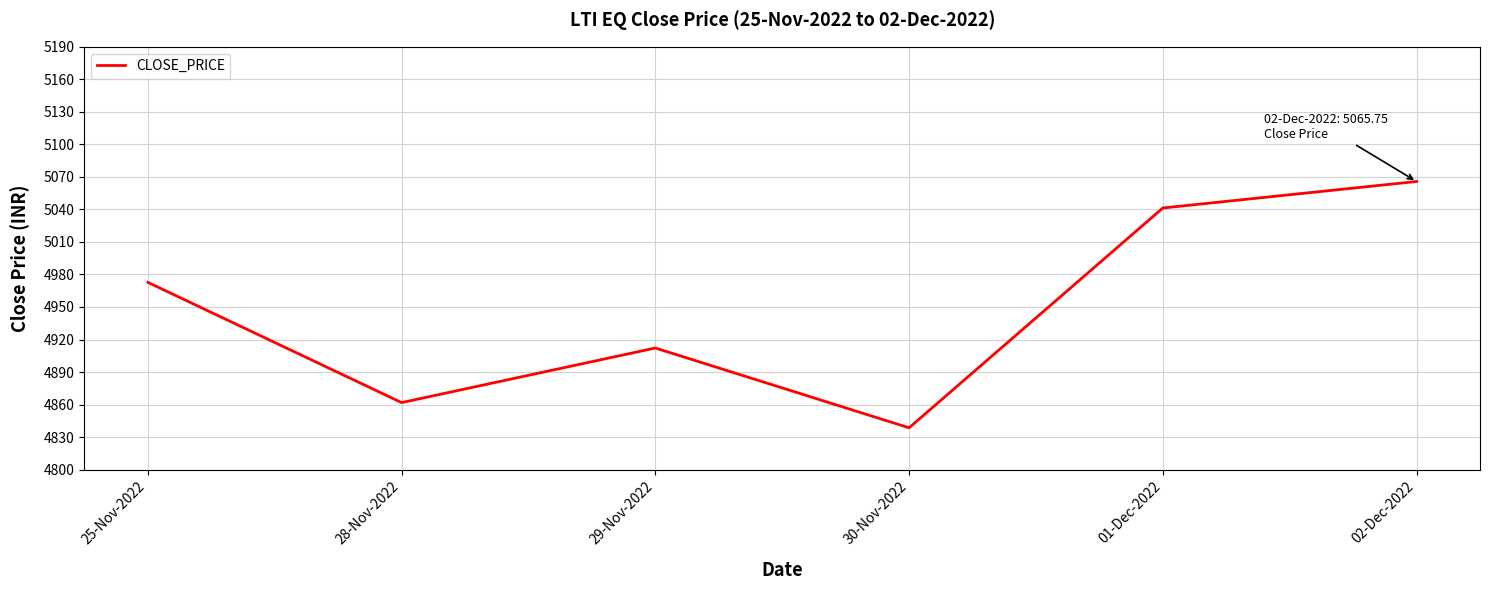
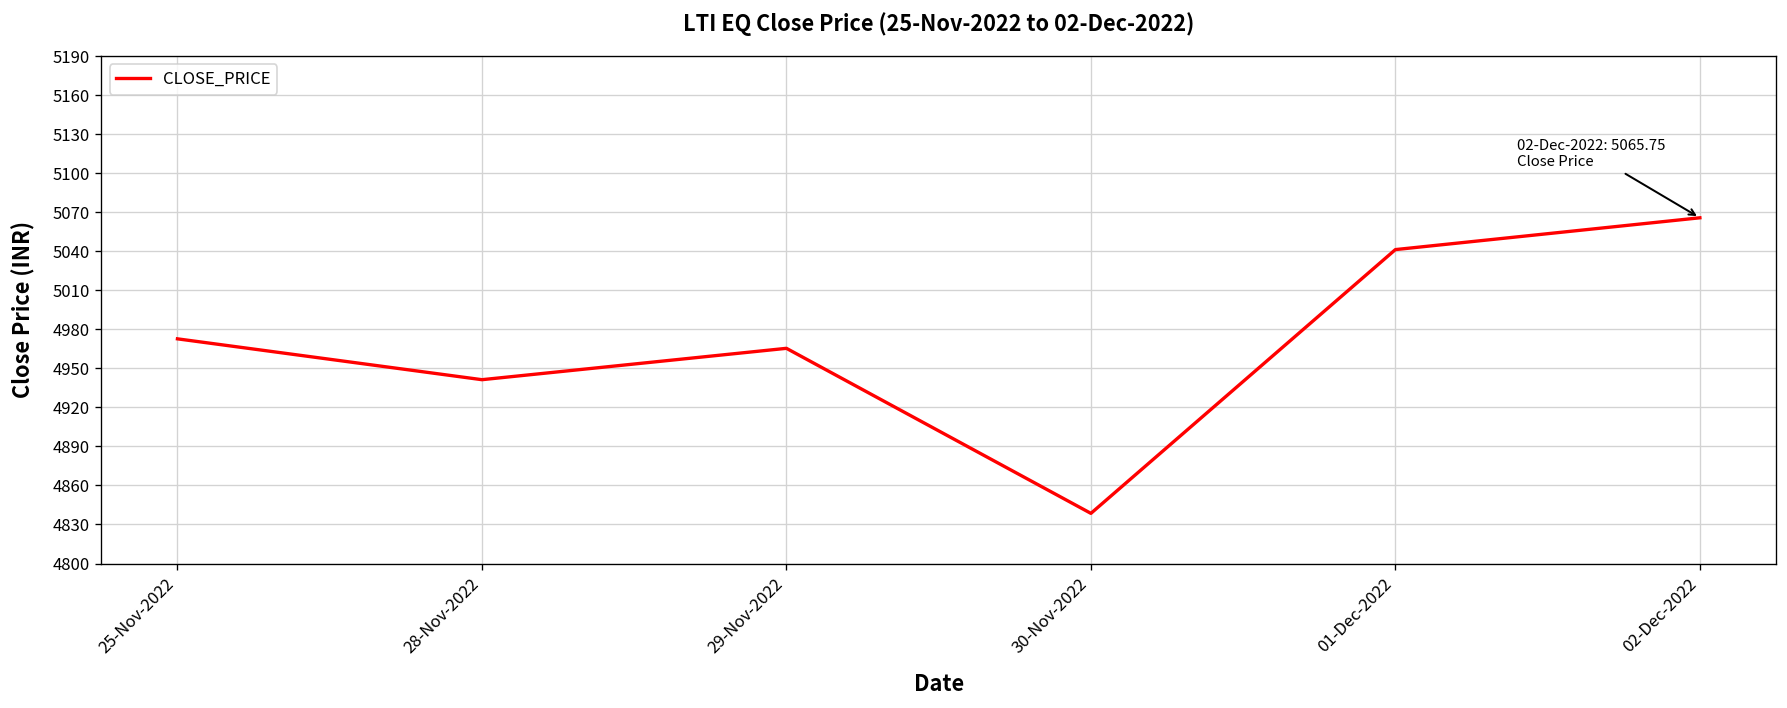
28-Nov-2022: 4862 -> 4941
29-Nov-2022: 4912 -> 4965
